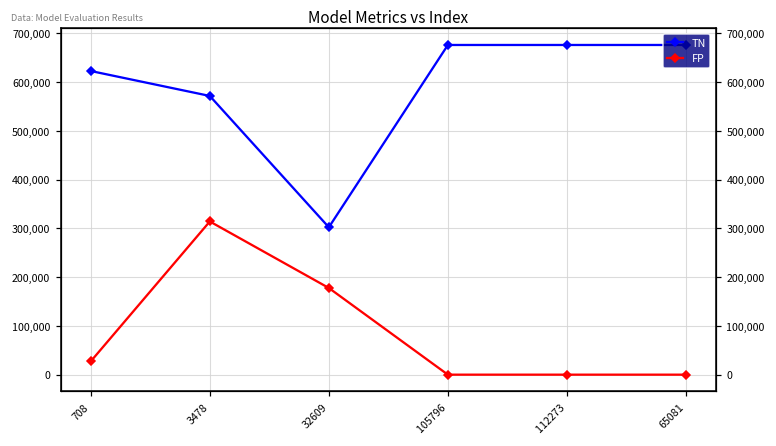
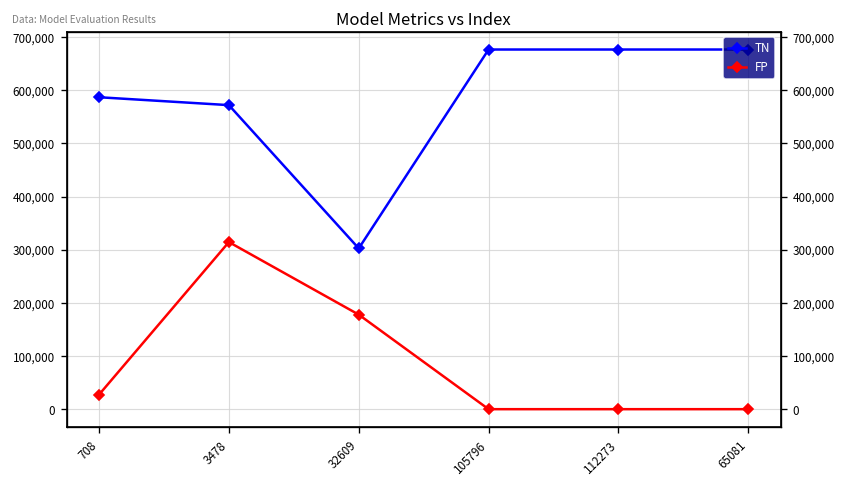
TN, 708: 620,000 -> 590,000
